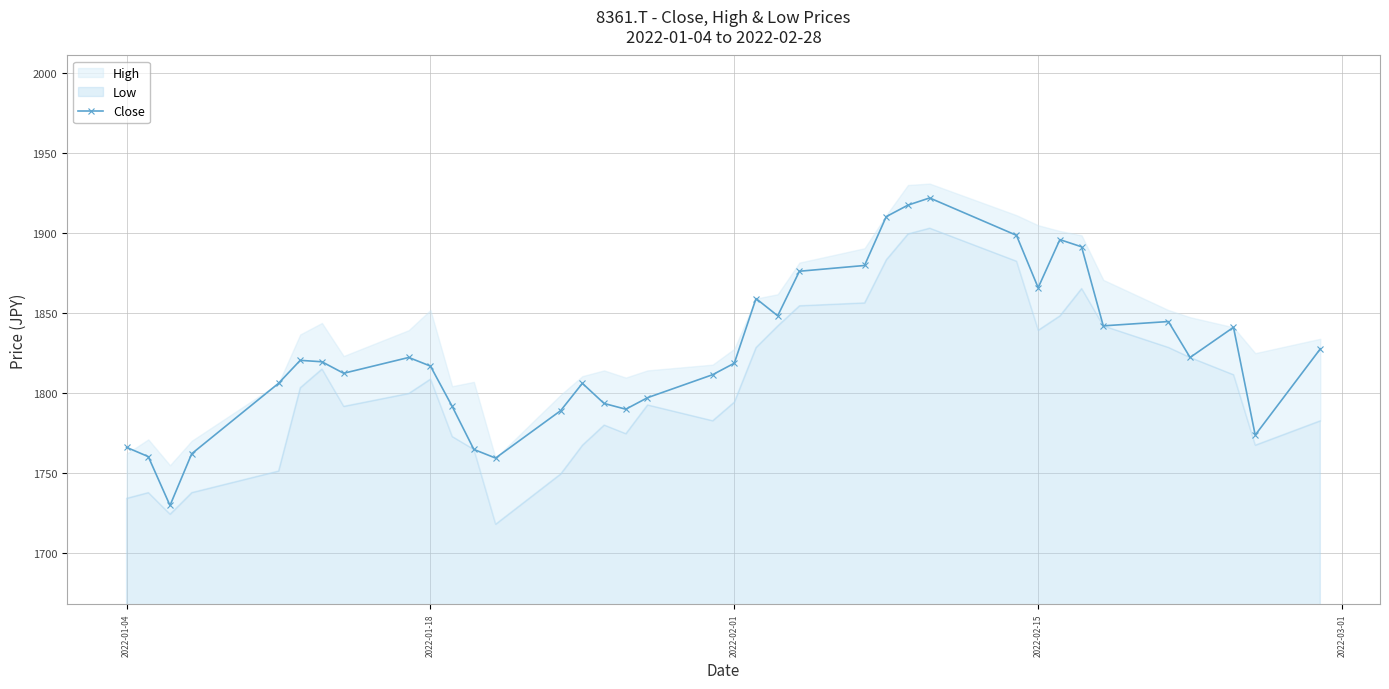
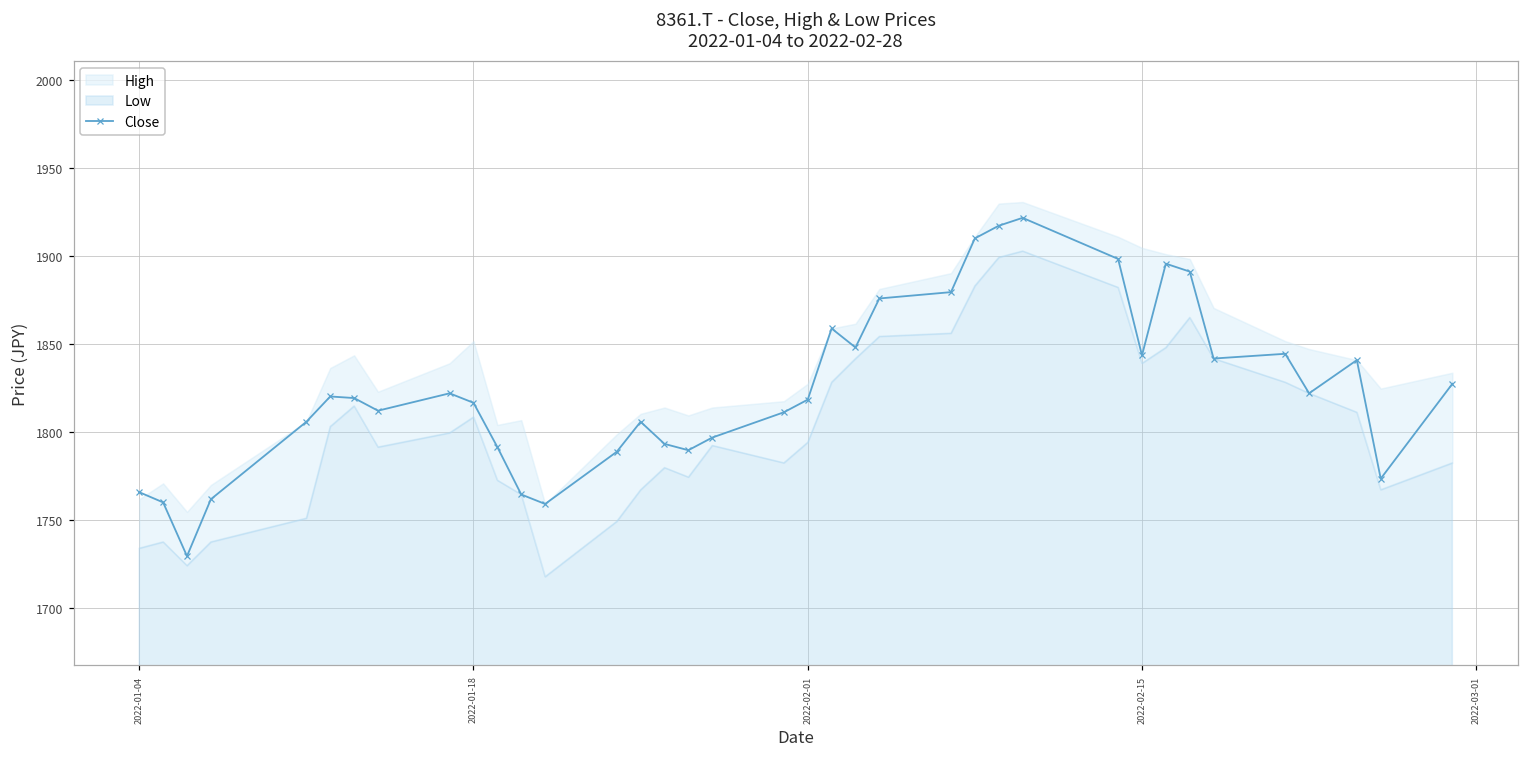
Close, 2022-02-15: 1866 -> 1844
